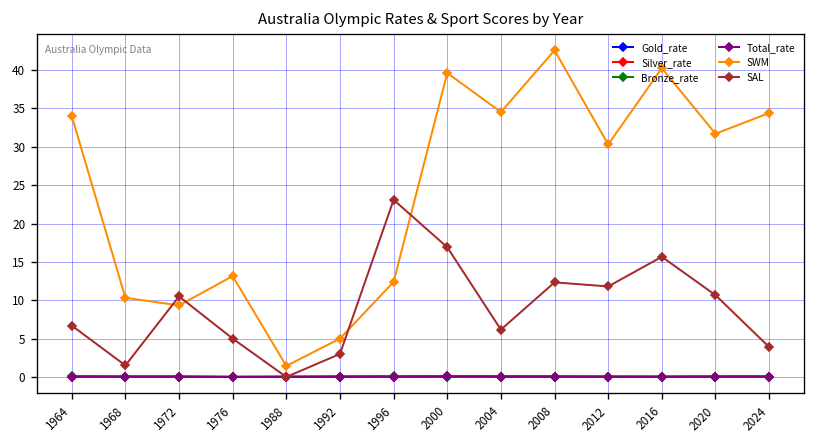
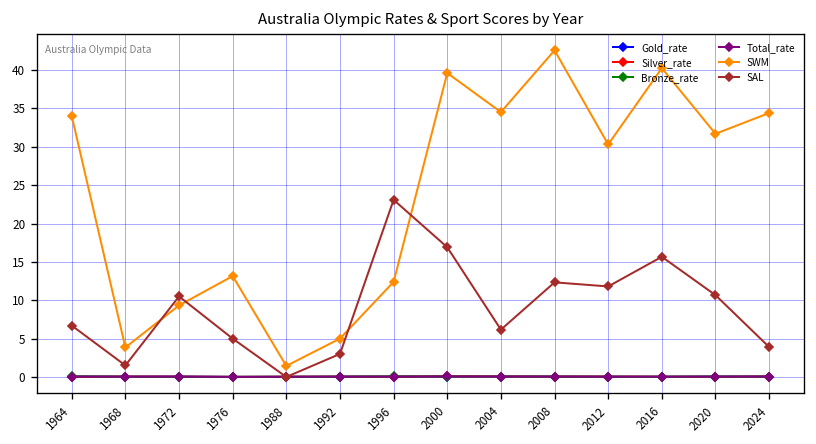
SWM, 1968: 10 -> 4
